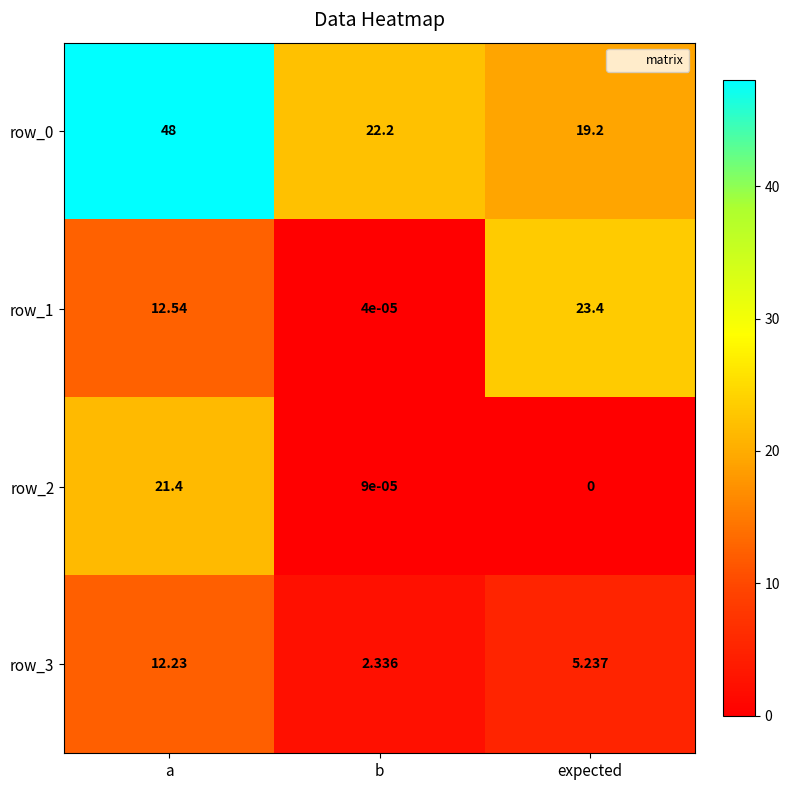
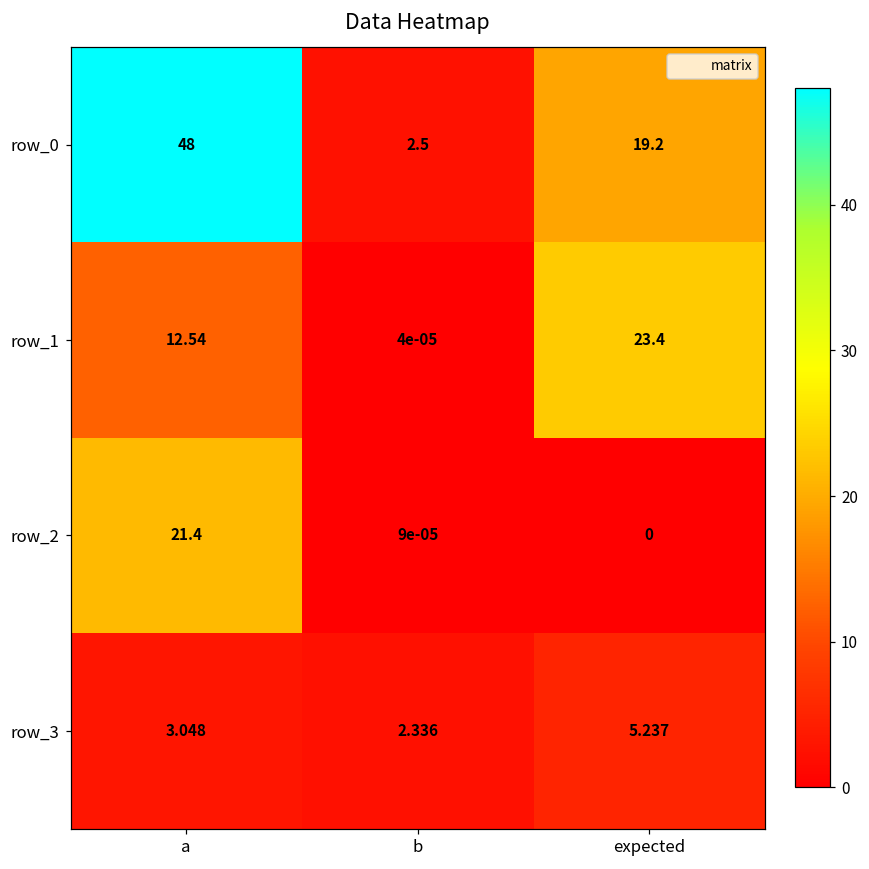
row_0, b: 22.2 -> 2.5
row_3, a: 12.23 -> 3.048
